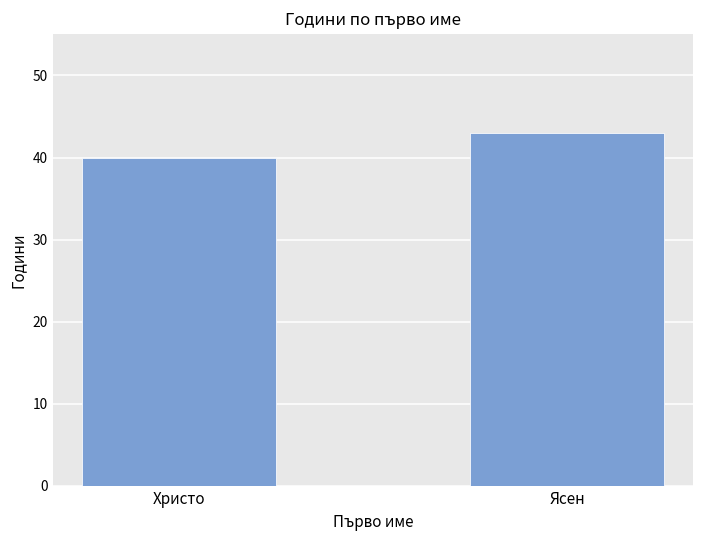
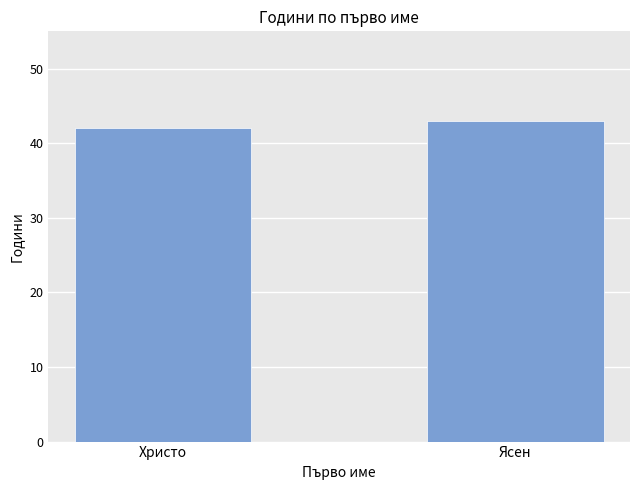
Христо: 40 -> 42
